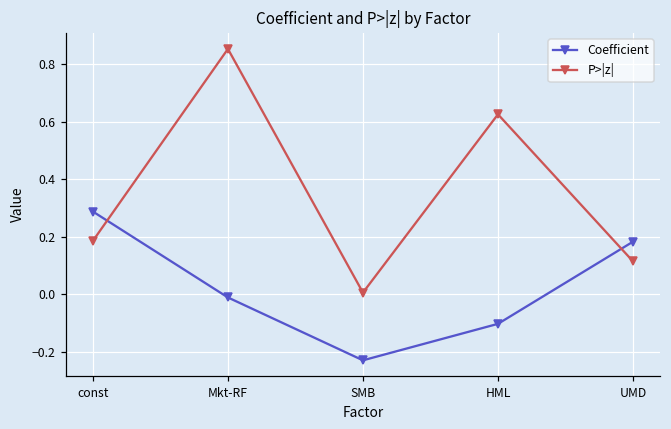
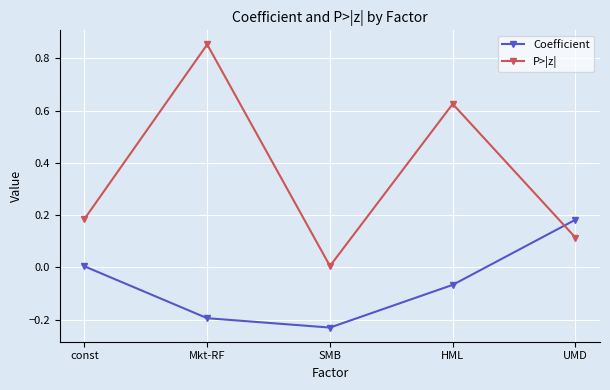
Coefficient, const: 0.29 -> 0.00
Coefficient, Mkt-RF: -0.01 -> -0.19
Coefficient, HML: -0.10 -> -0.07
